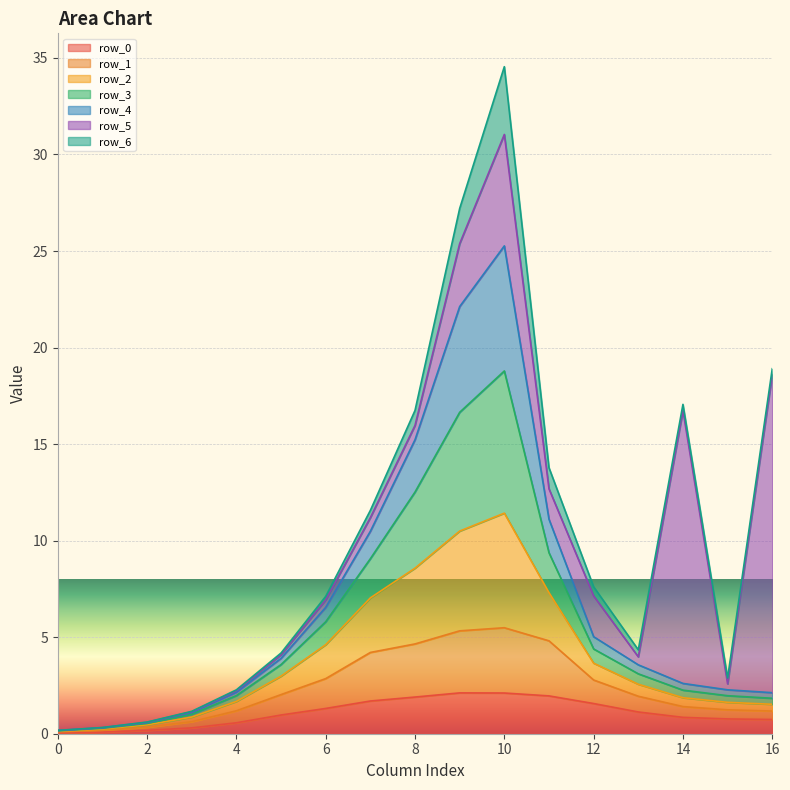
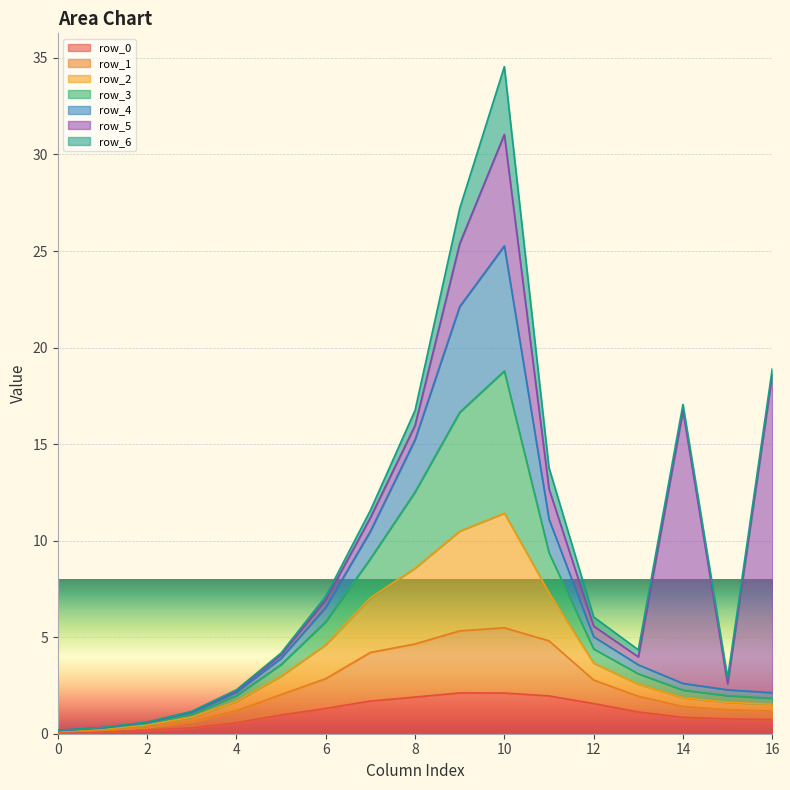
row_5, 12: 2.1 -> 0.6
